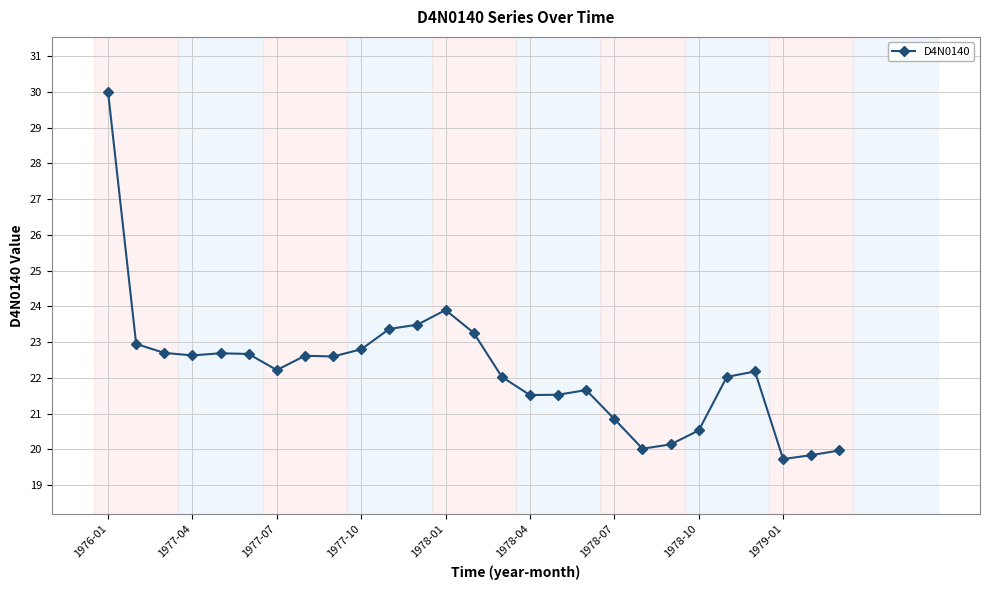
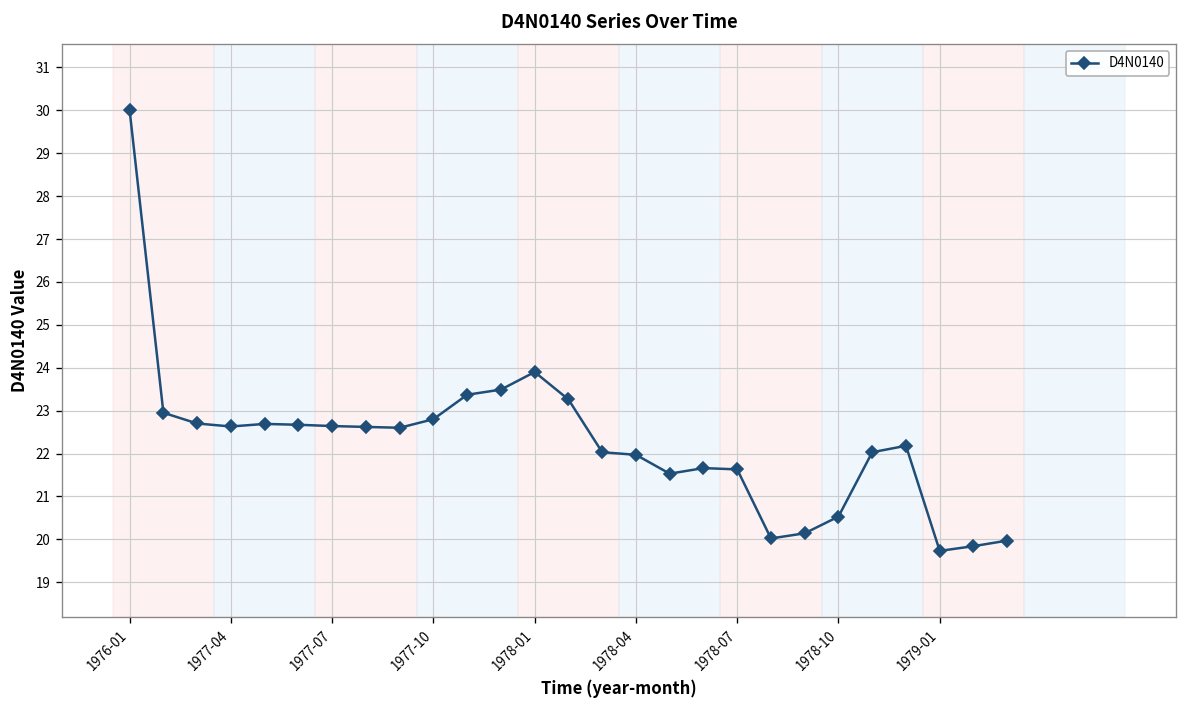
1977-07: 22.2 -> 22.6
1978-04: 21.5 -> 22.0
1978-07: 20.9 -> 21.6
